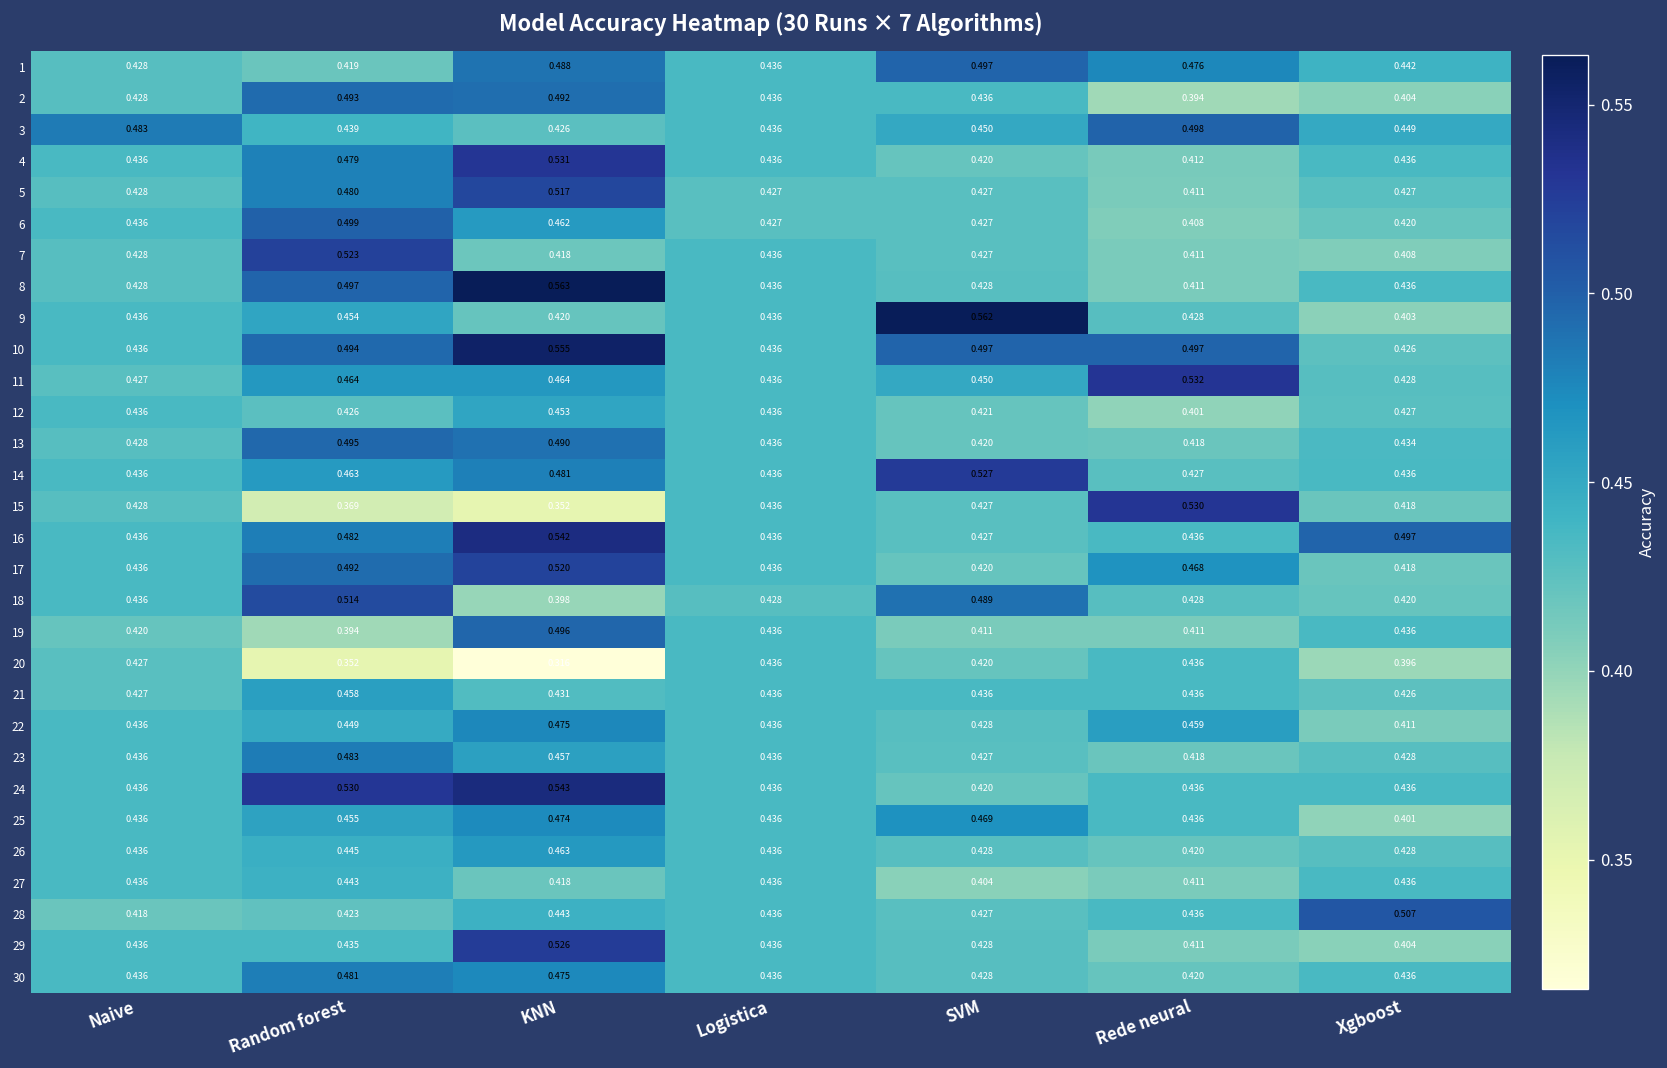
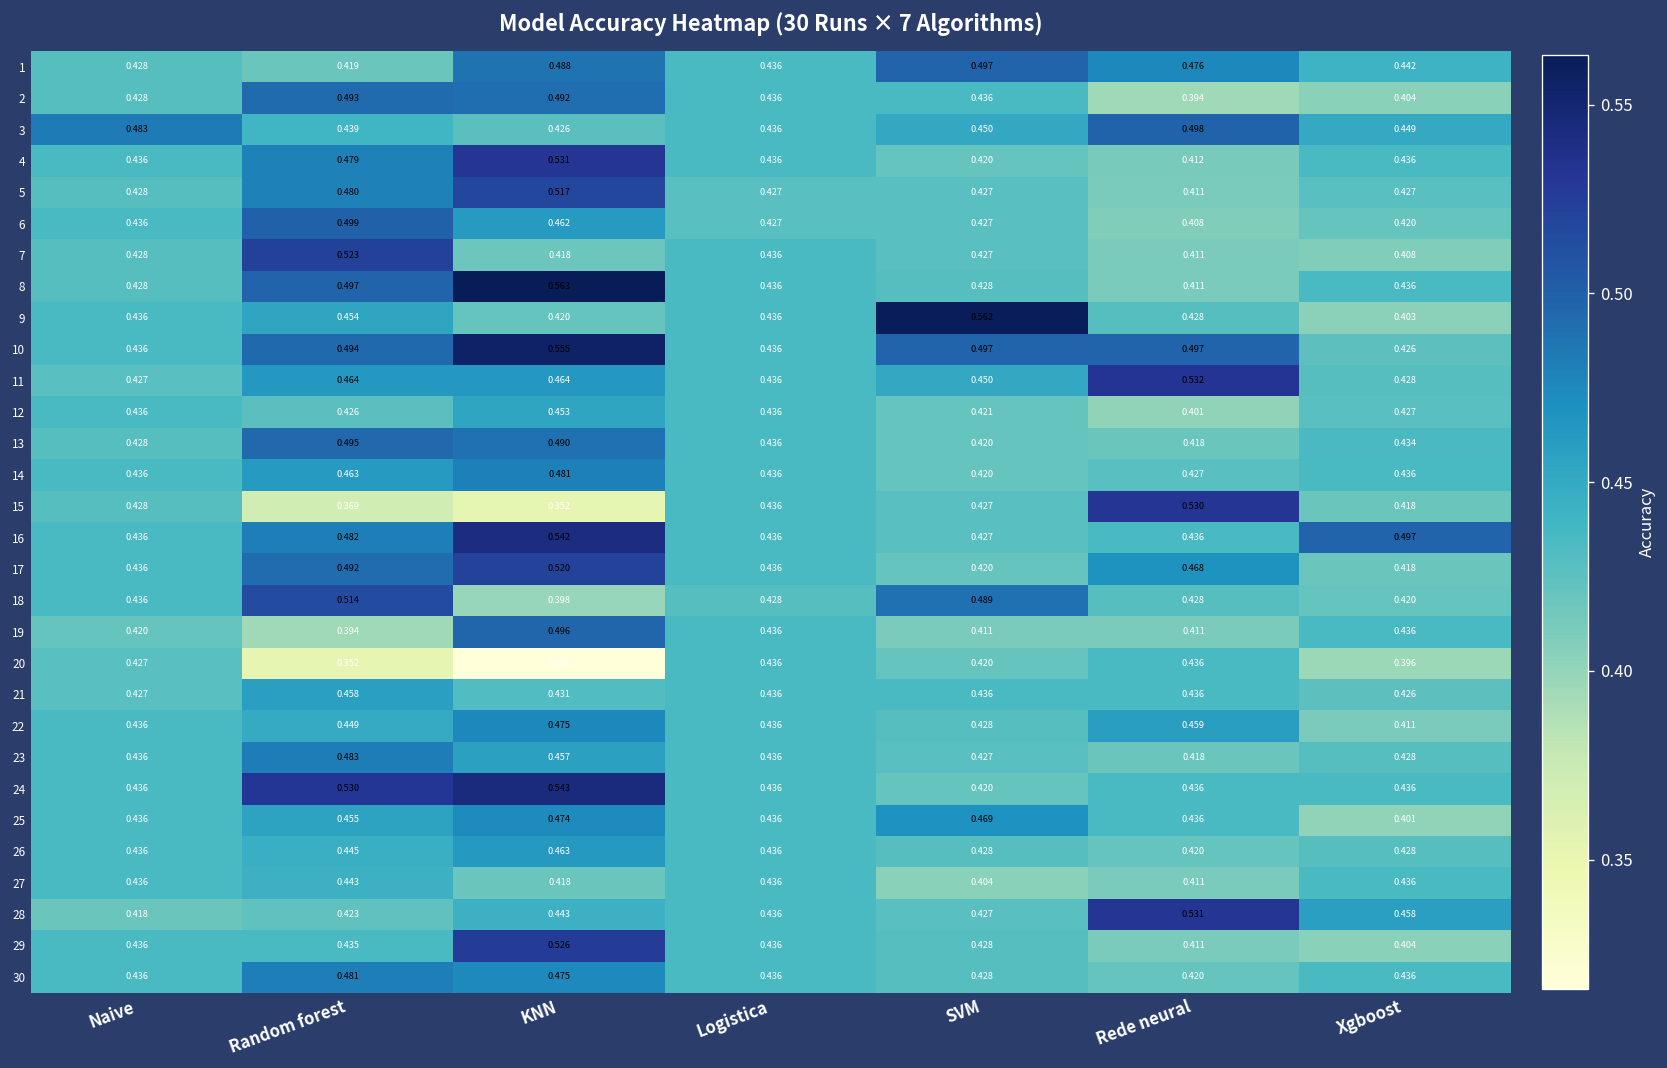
14, SVM: 0.527 -> 0.420
28, Rede neural: 0.436 -> 0.531
28, Xgboost: 0.507 -> 0.458
